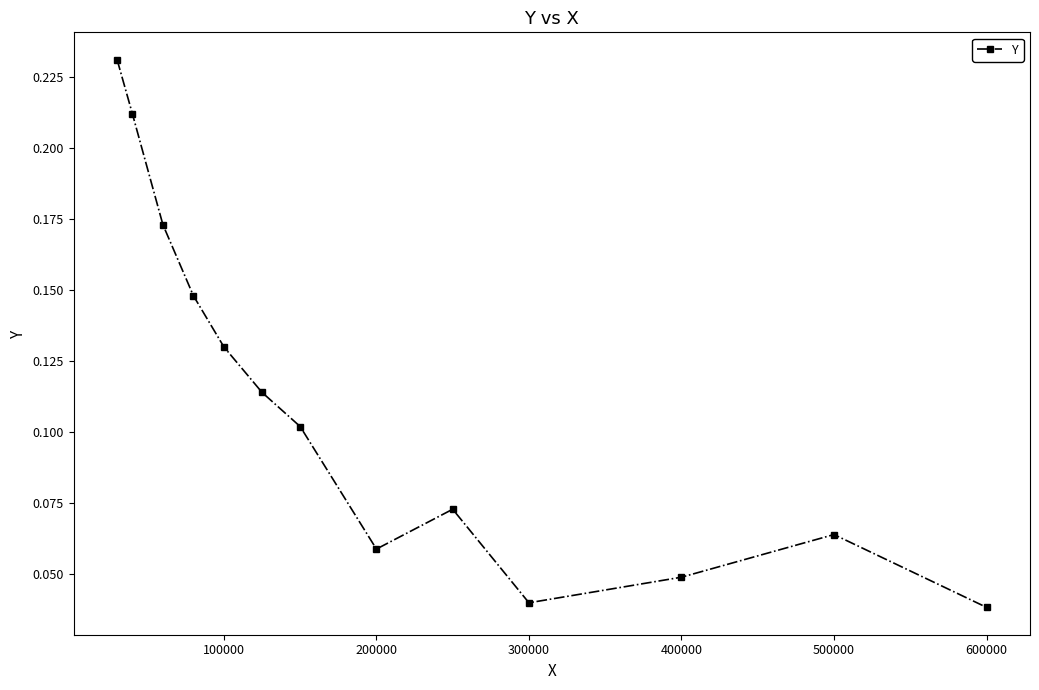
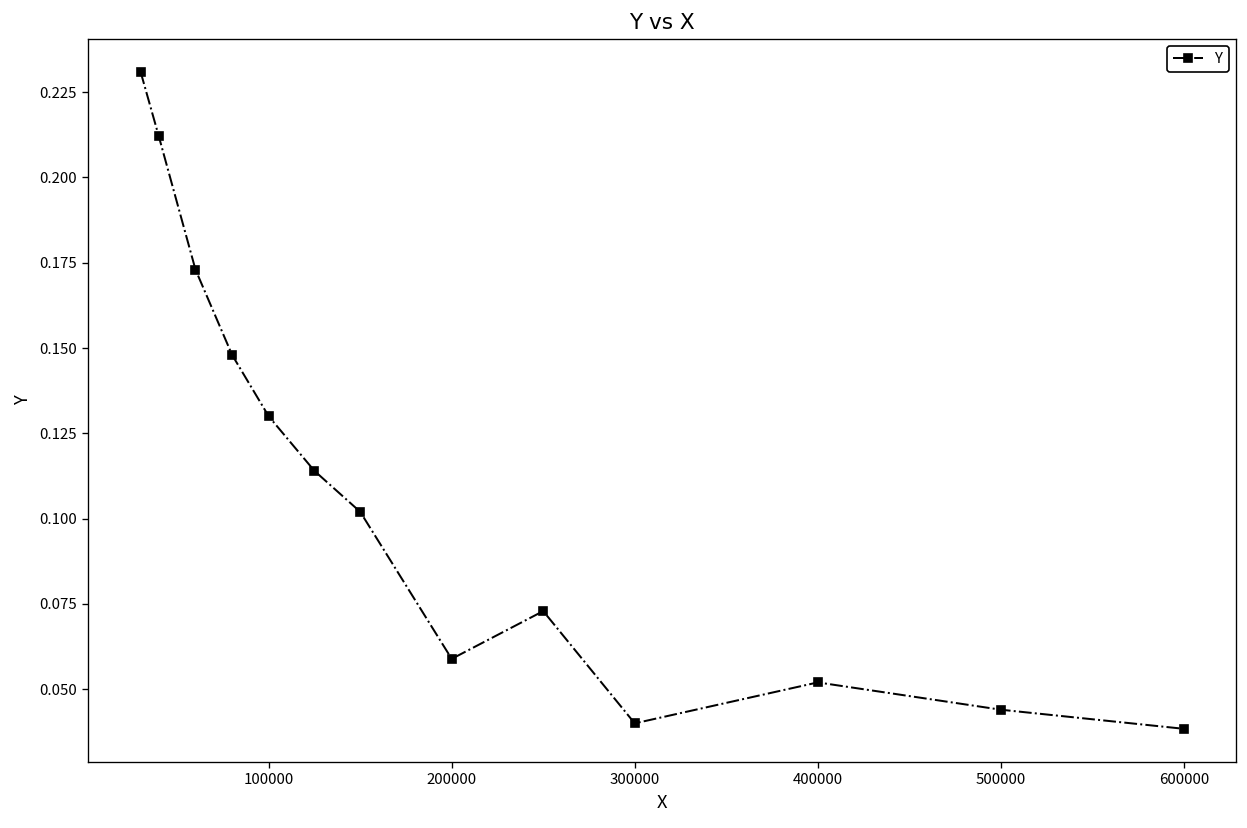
400000: 0.049 -> 0.052
500000: 0.064 -> 0.044
